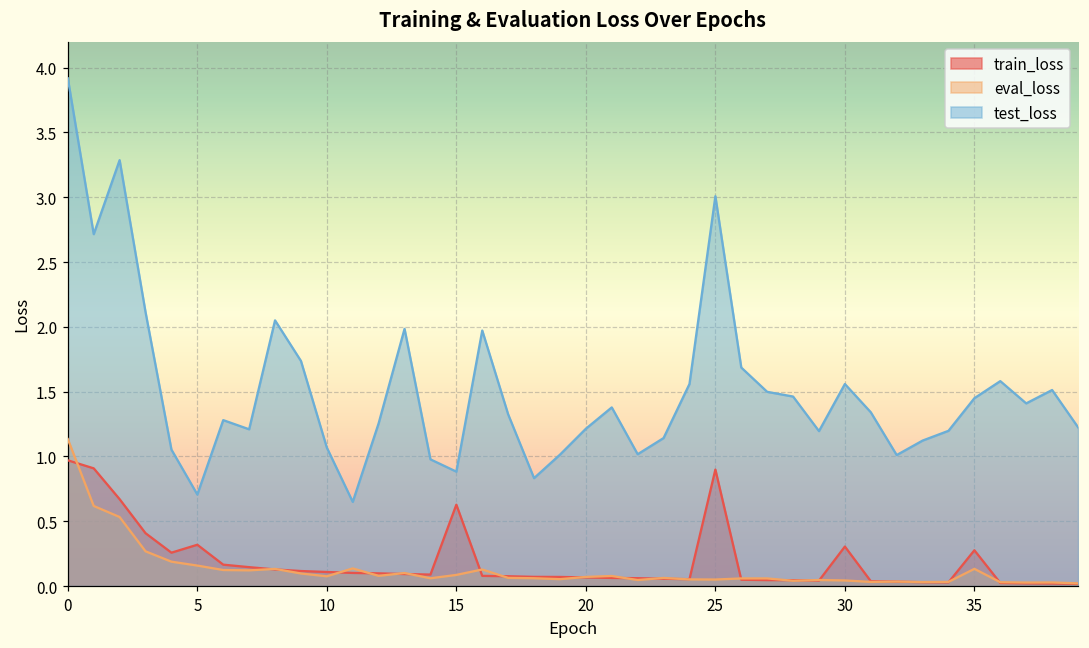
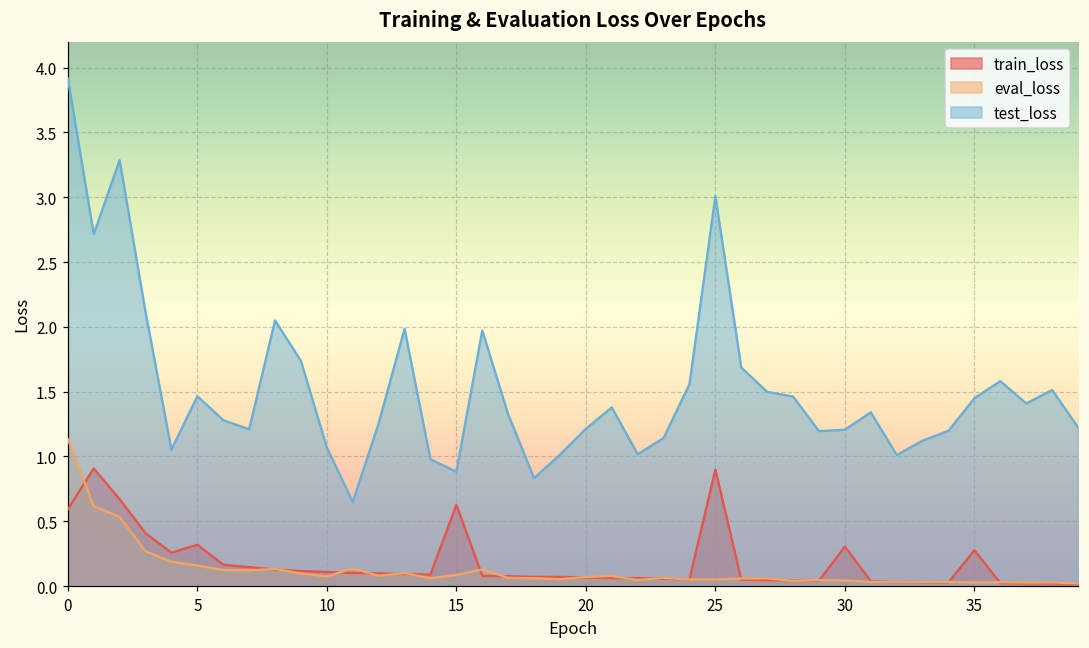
train_loss, 0: 0.97 -> 0.59
test_loss, 5: 0.71 -> 1.47
test_loss, 30: 1.56 -> 1.21
eval_loss, 35: 0.13 -> 0.03
